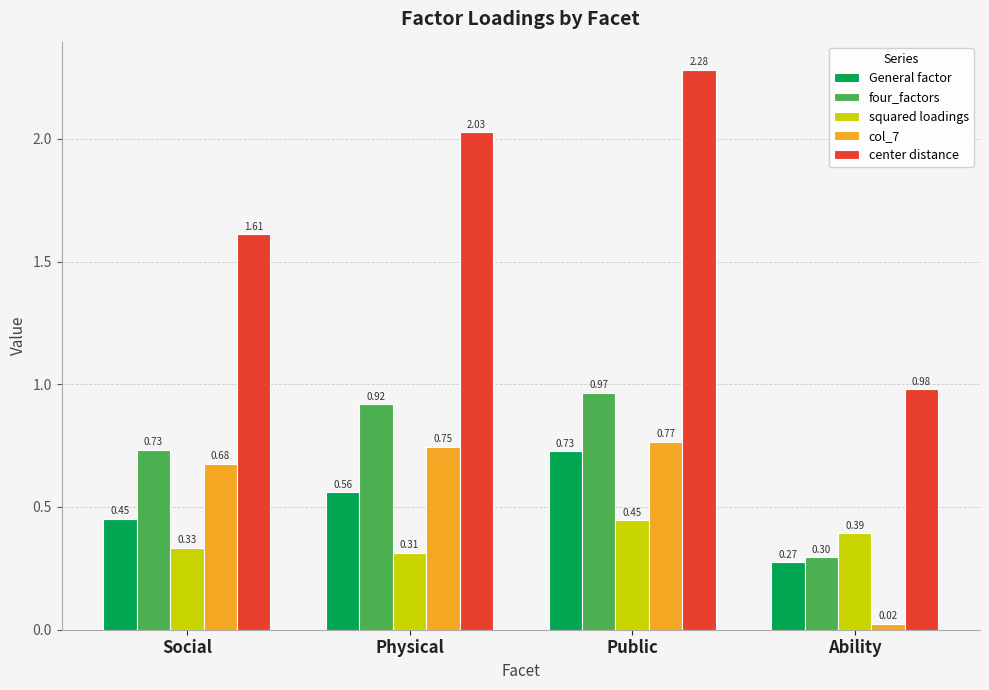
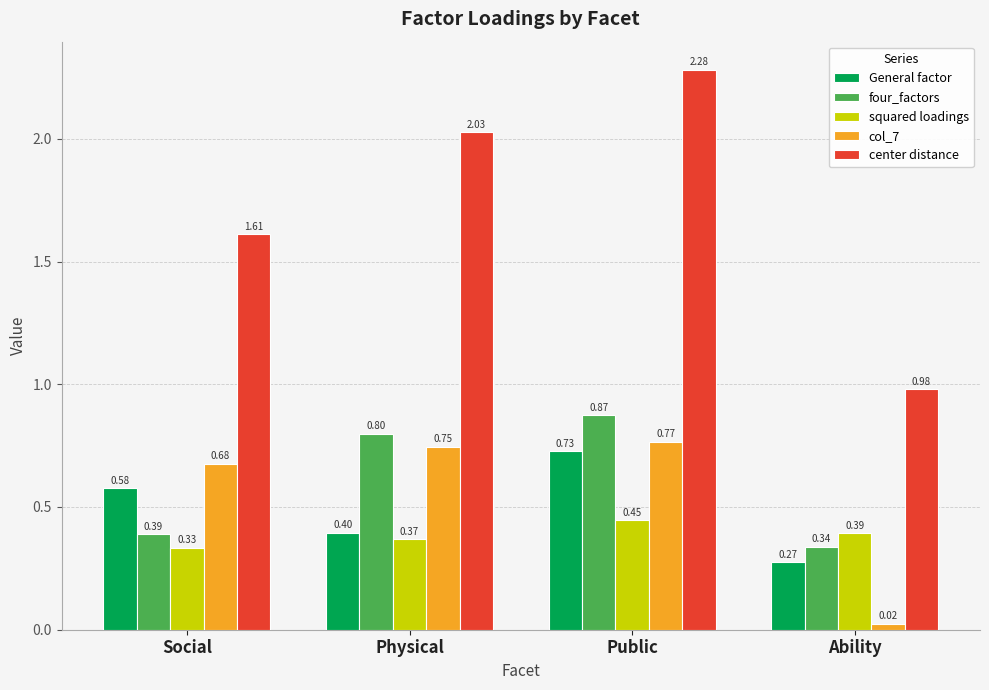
General factor, Social: 0.45 -> 0.58
four_factors, Social: 0.73 -> 0.39
General factor, Physical: 0.56 -> 0.40
four_factors, Physical: 0.92 -> 0.80
squared loadings, Physical: 0.31 -> 0.37
four_factors, Public: 0.97 -> 0.87
four_factors, Ability: 0.30 -> 0.34
